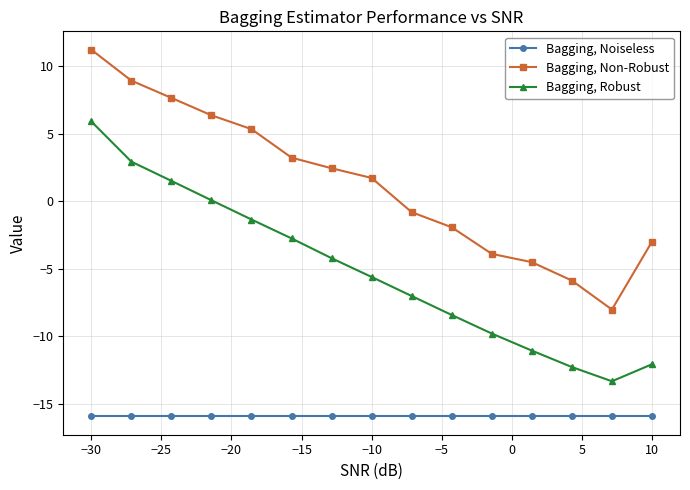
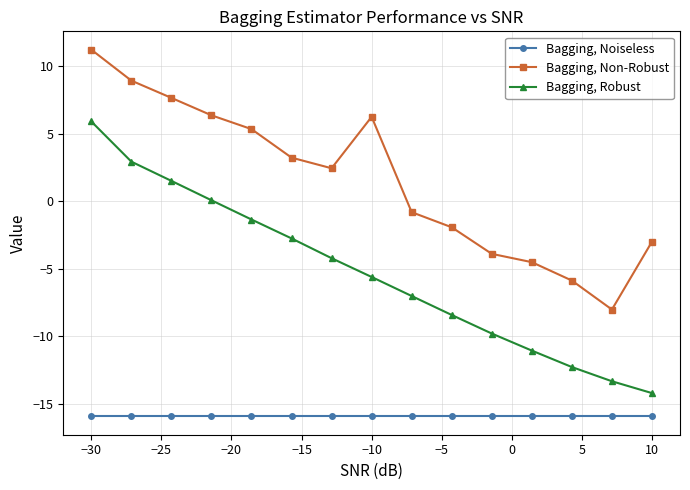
Bagging, Non-Robust, −10: 1.7 -> 6.3
Bagging, Robust, 10: -12.1 -> -14.2
